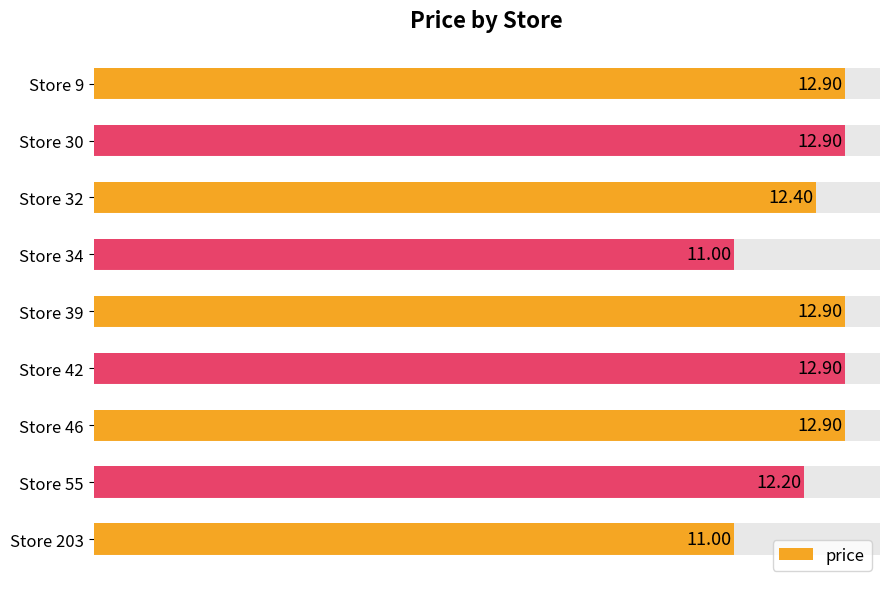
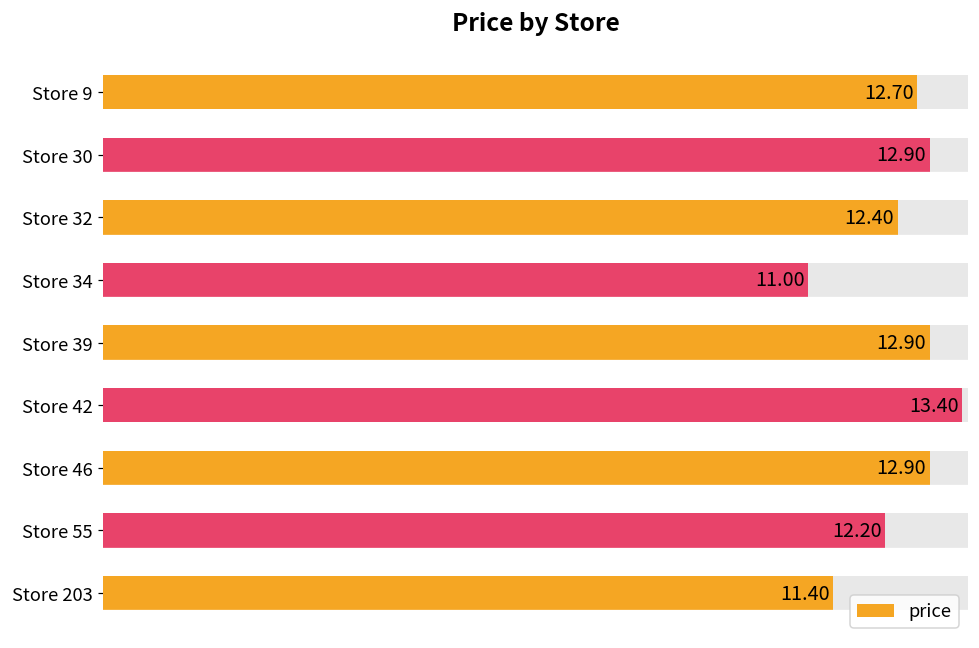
price, Store 9: 12.90 -> 12.70
price, Store 42: 12.90 -> 13.40
price, Store 203: 11.00 -> 11.40
